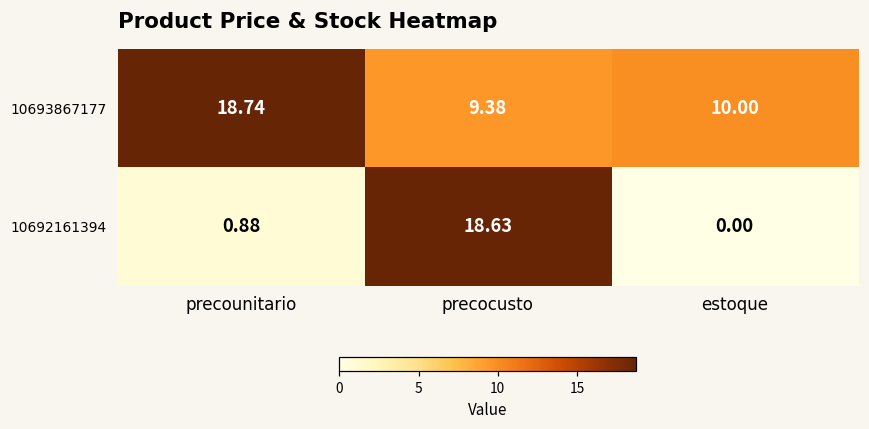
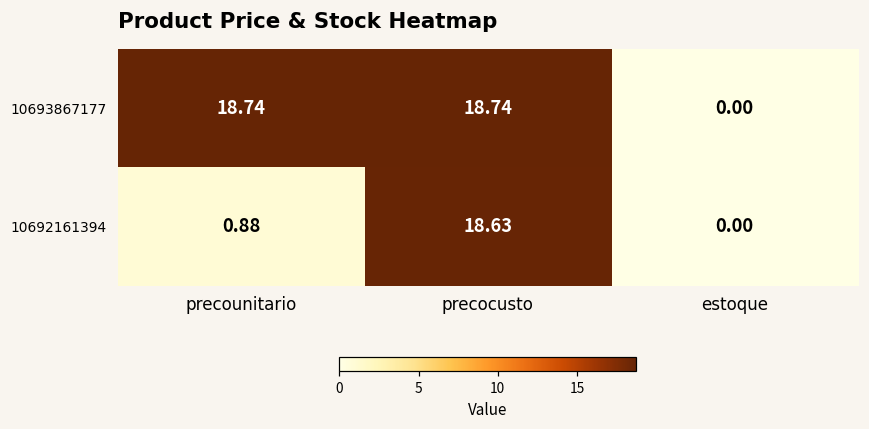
10693867177, precocusto: 9.38 -> 18.74
10693867177, estoque: 10.00 -> 0.00
